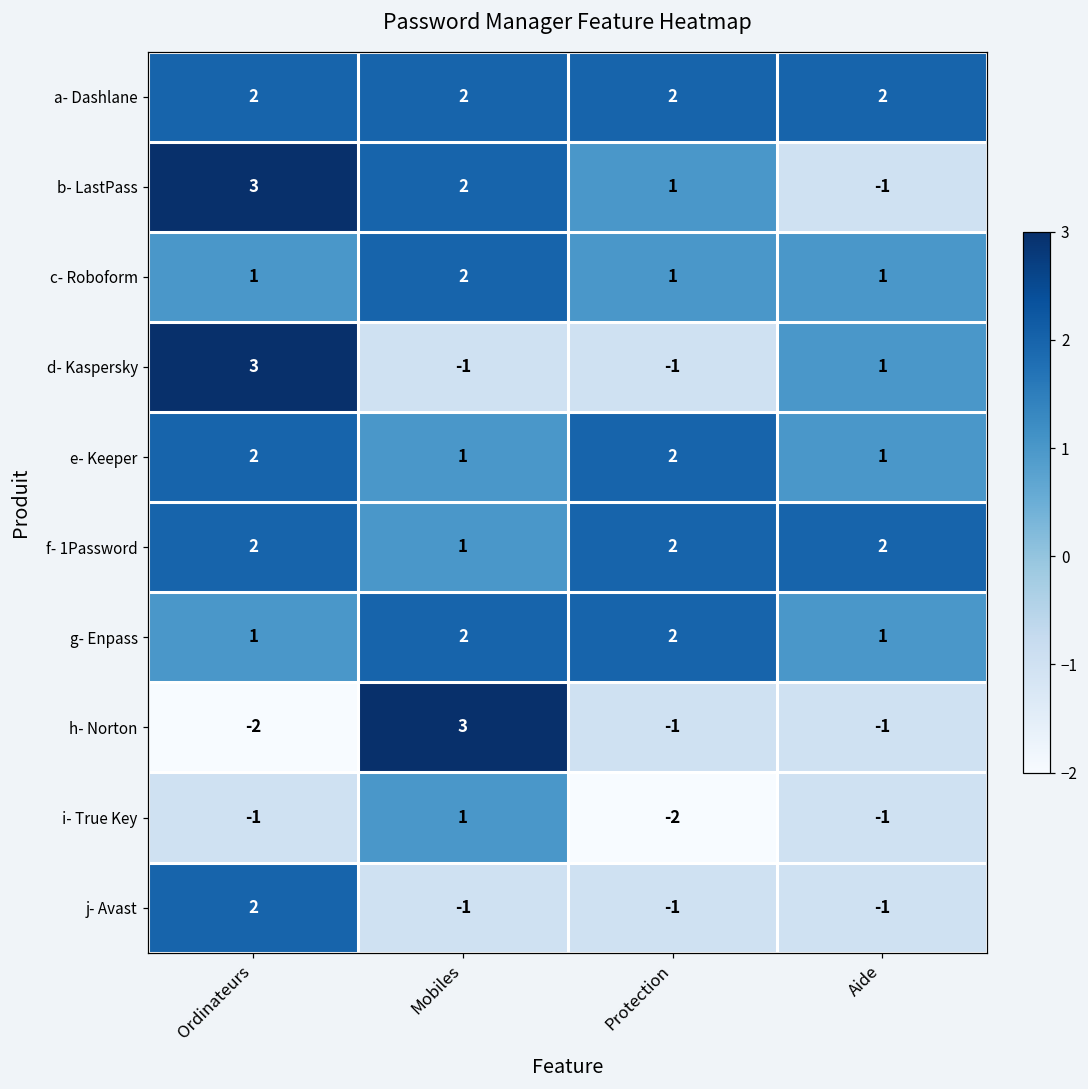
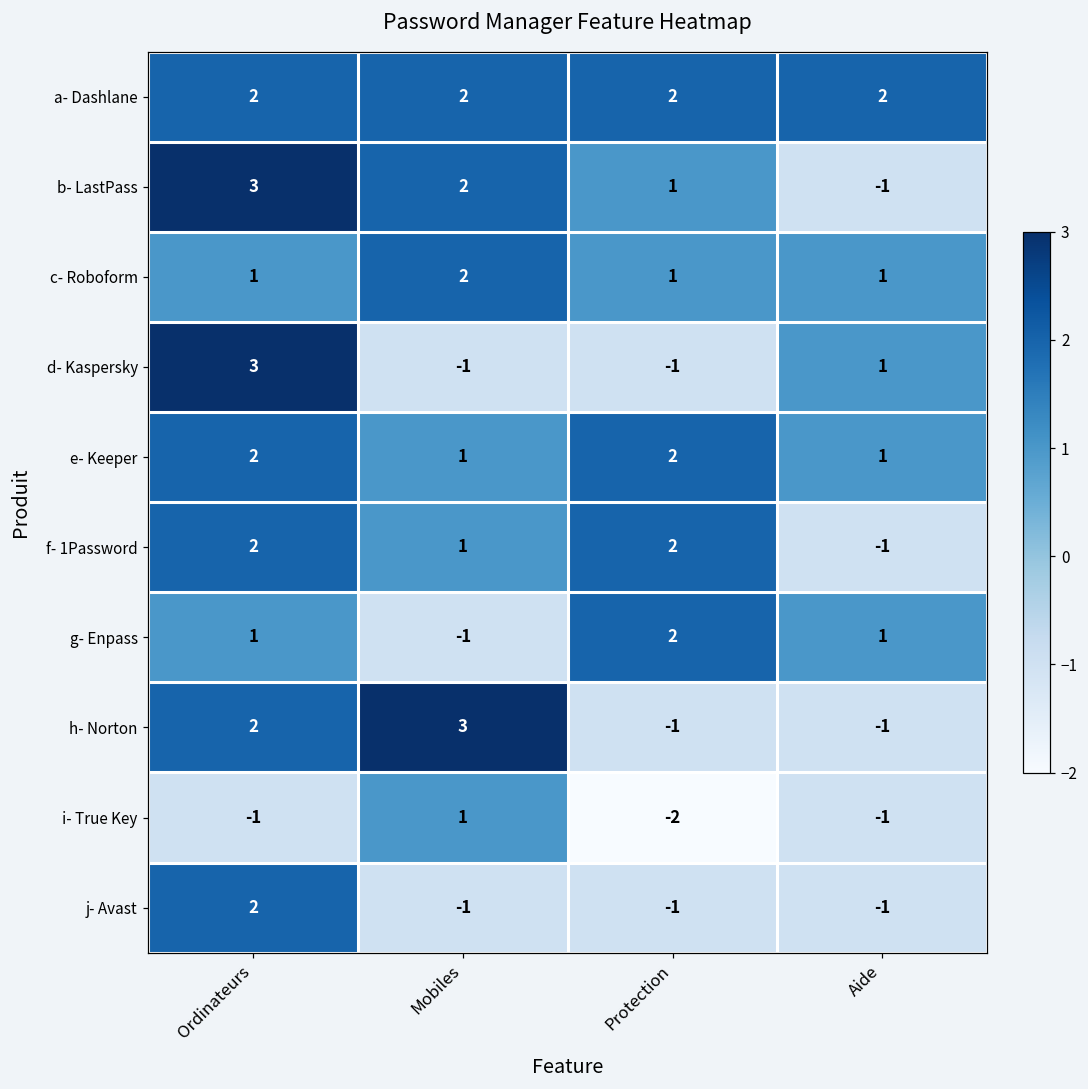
f- 1Password, Aide: 2 -> -1
g- Enpass, Mobiles: 2 -> -1
h- Norton, Ordinateurs: -2 -> 2
